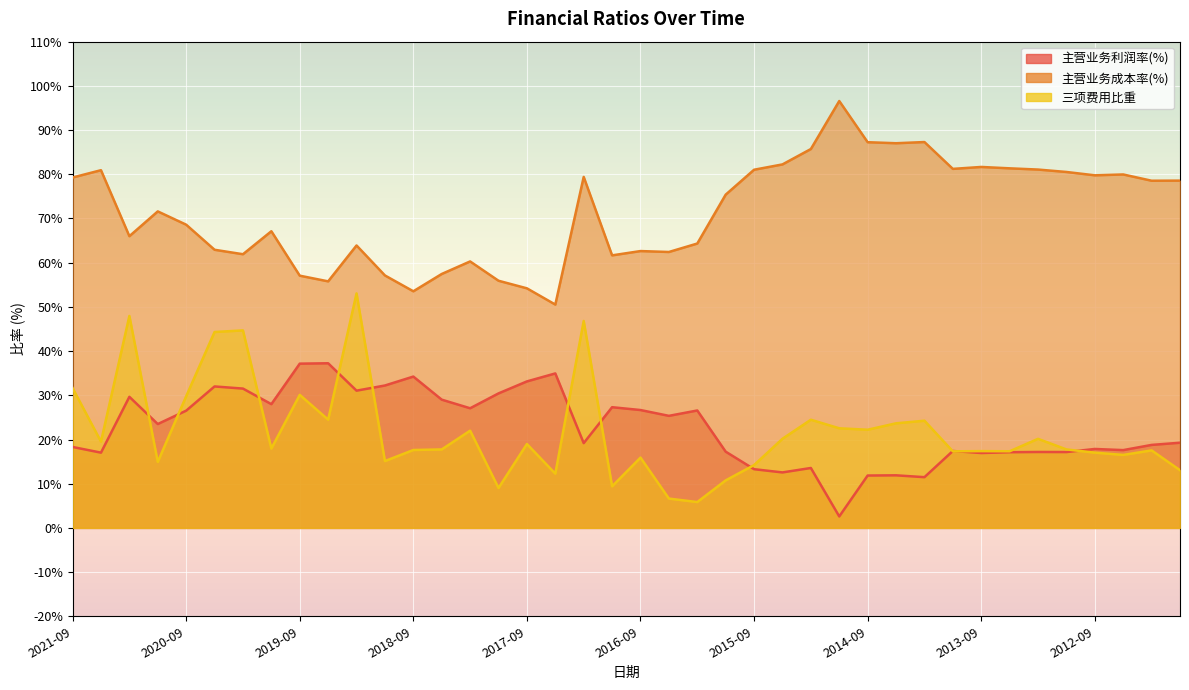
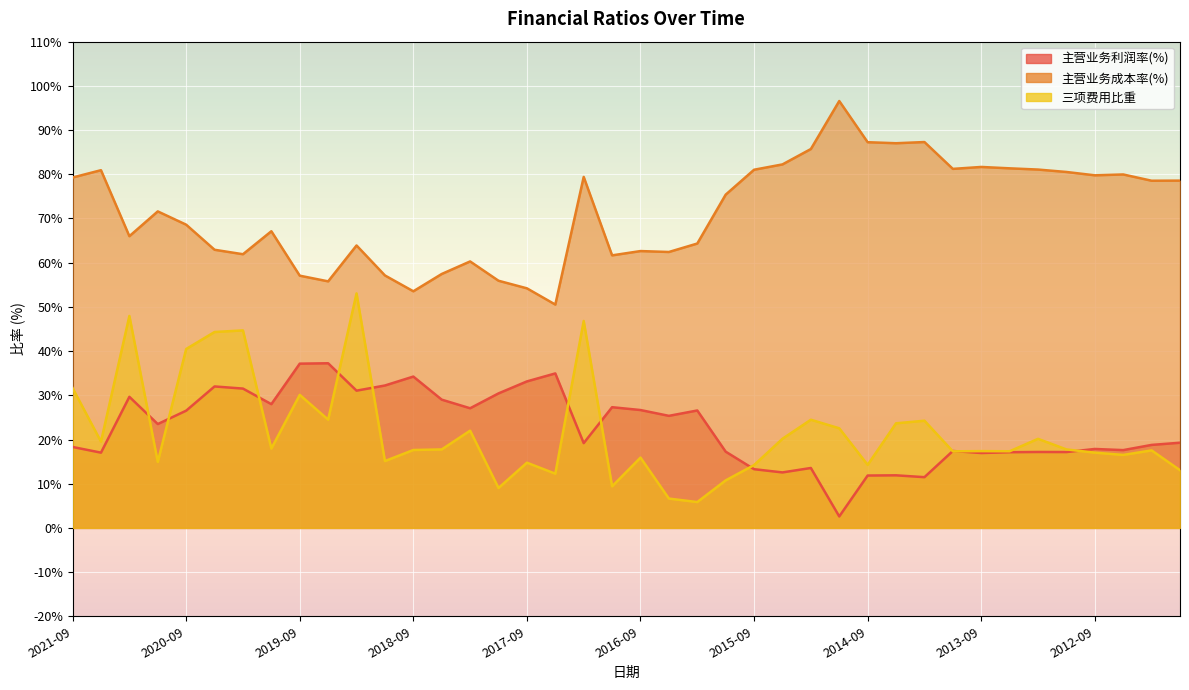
三项费用比重, 2020-09: 30% -> 40%
三项费用比重, 2017-09: 19% -> 15%
三项费用比重, 2014-09: 22% -> 14%
